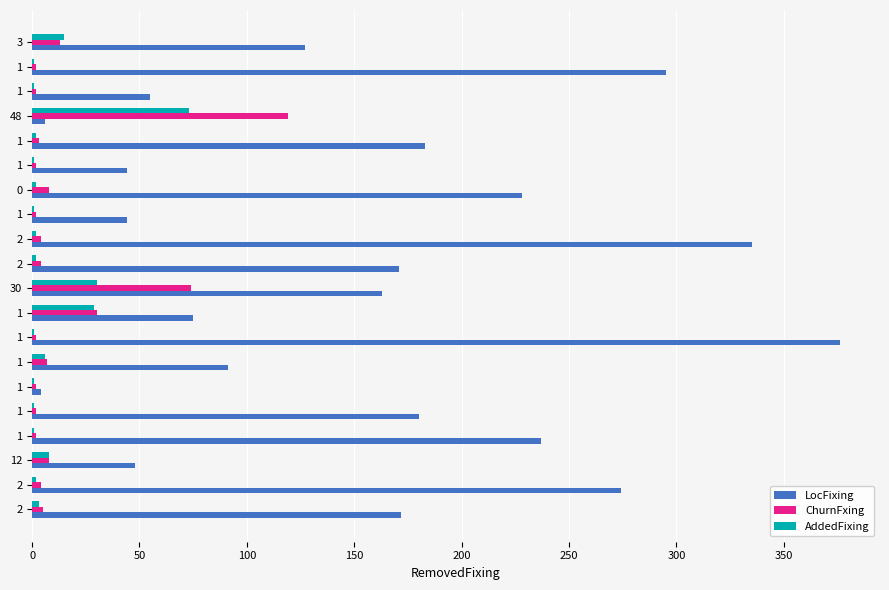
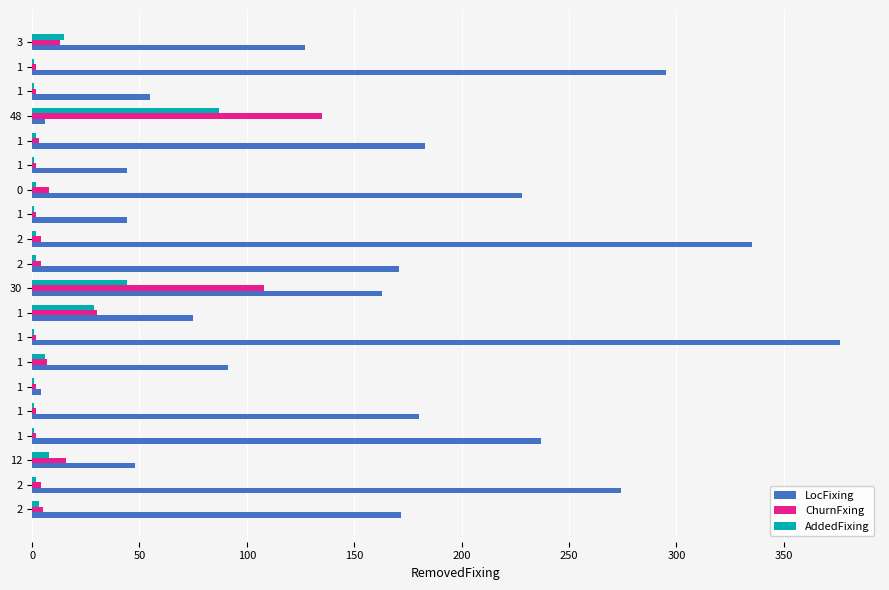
AddedFixing, 48: 73 -> 87
ChurnFxing, 48: 119 -> 135
AddedFixing, 30: 30 -> 44
ChurnFxing, 30: 74 -> 108
ChurnFxing, 12: 8 -> 16
